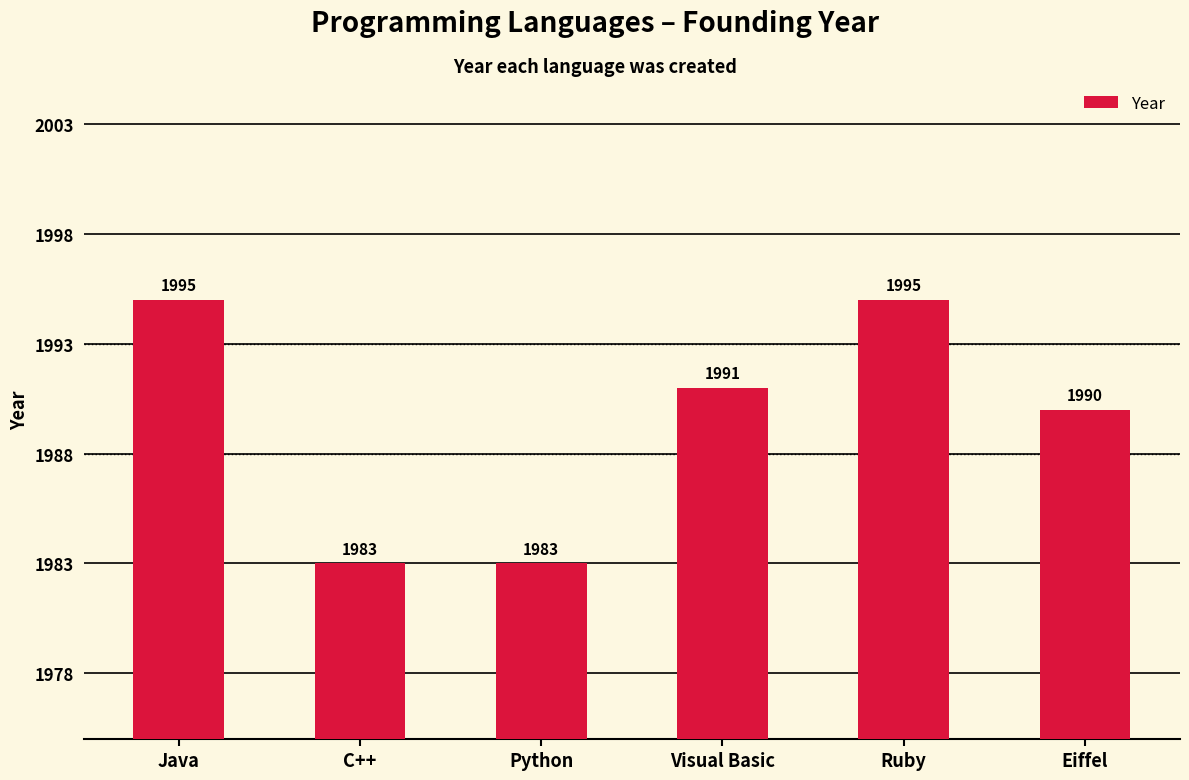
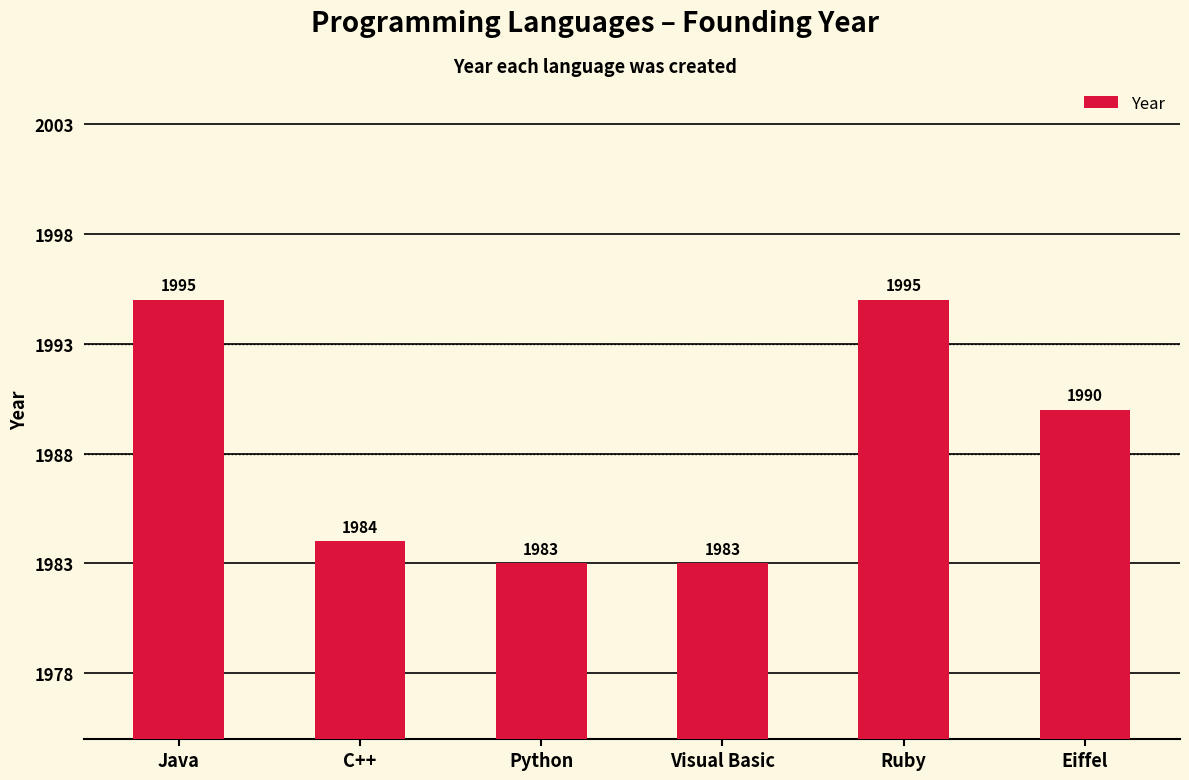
C++: 1983 -> 1984
Visual Basic: 1991 -> 1983
